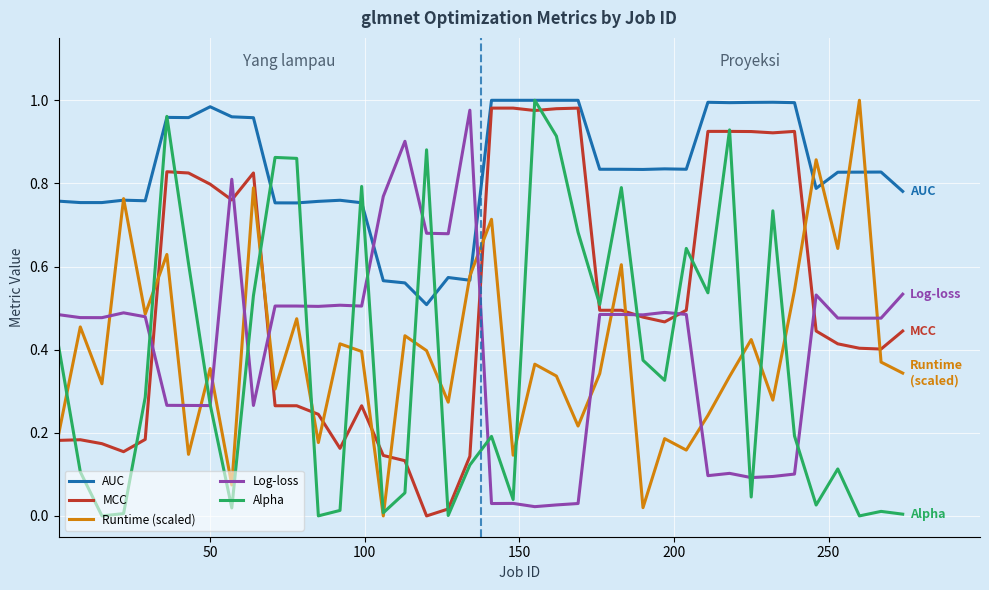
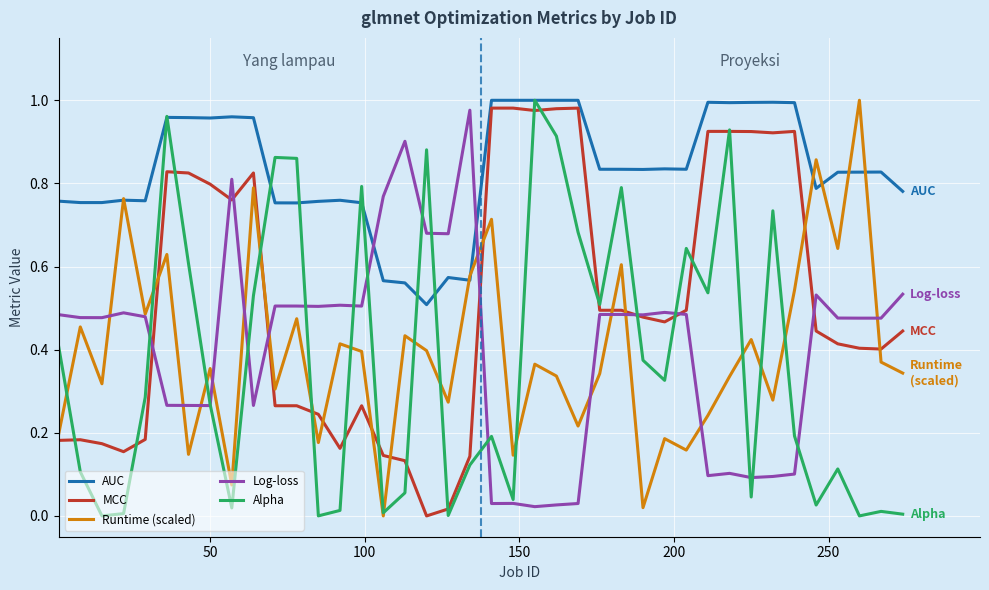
AUC, 50: 0.98 -> 0.96
